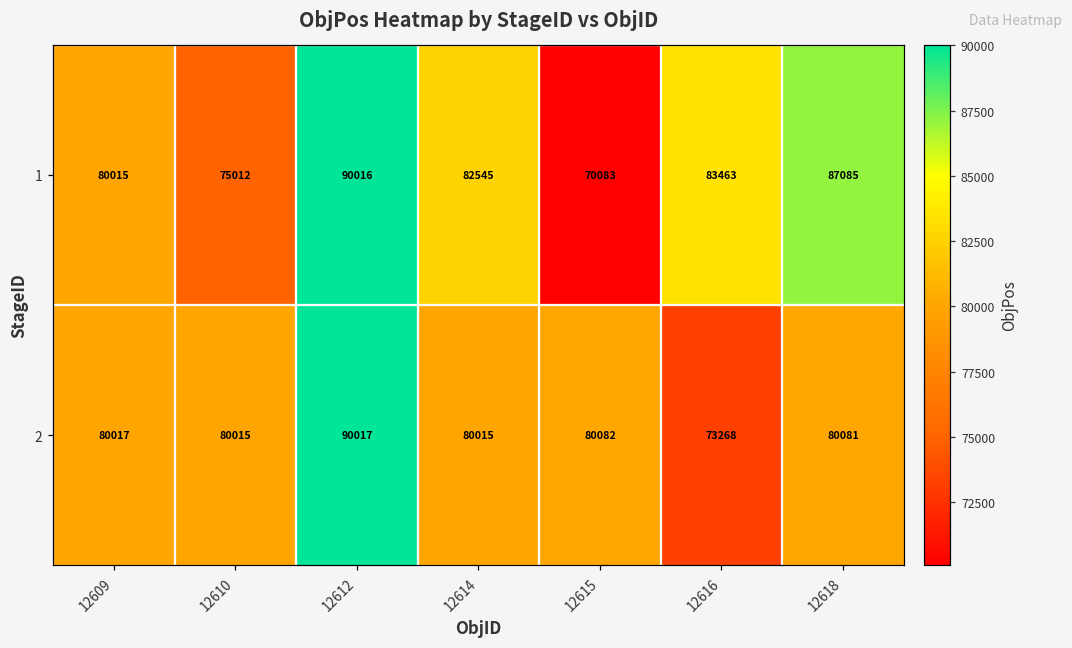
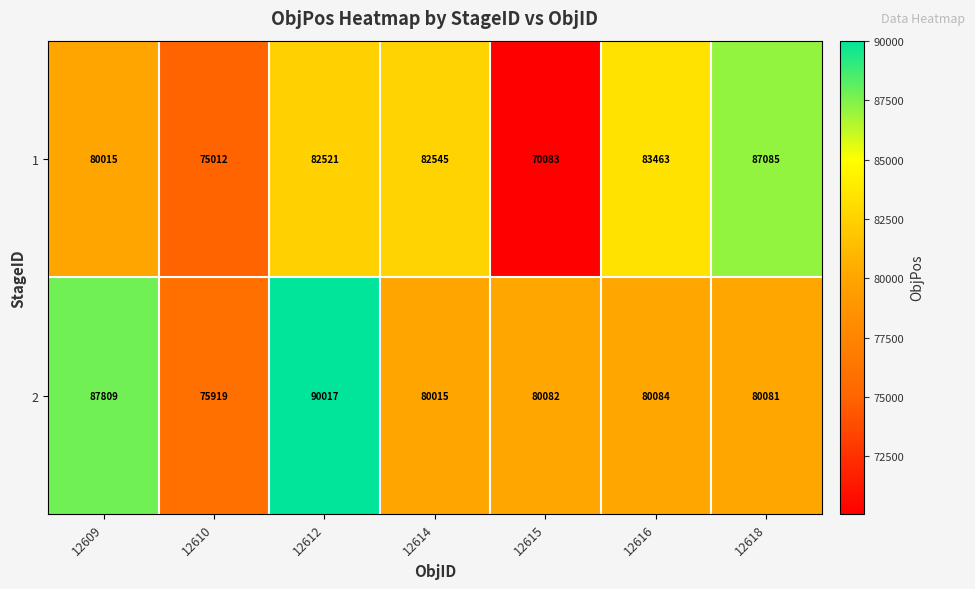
1, 12612: 90016 -> 82521
2, 12609: 80017 -> 87809
2, 12610: 80015 -> 75919
2, 12616: 73268 -> 80084
